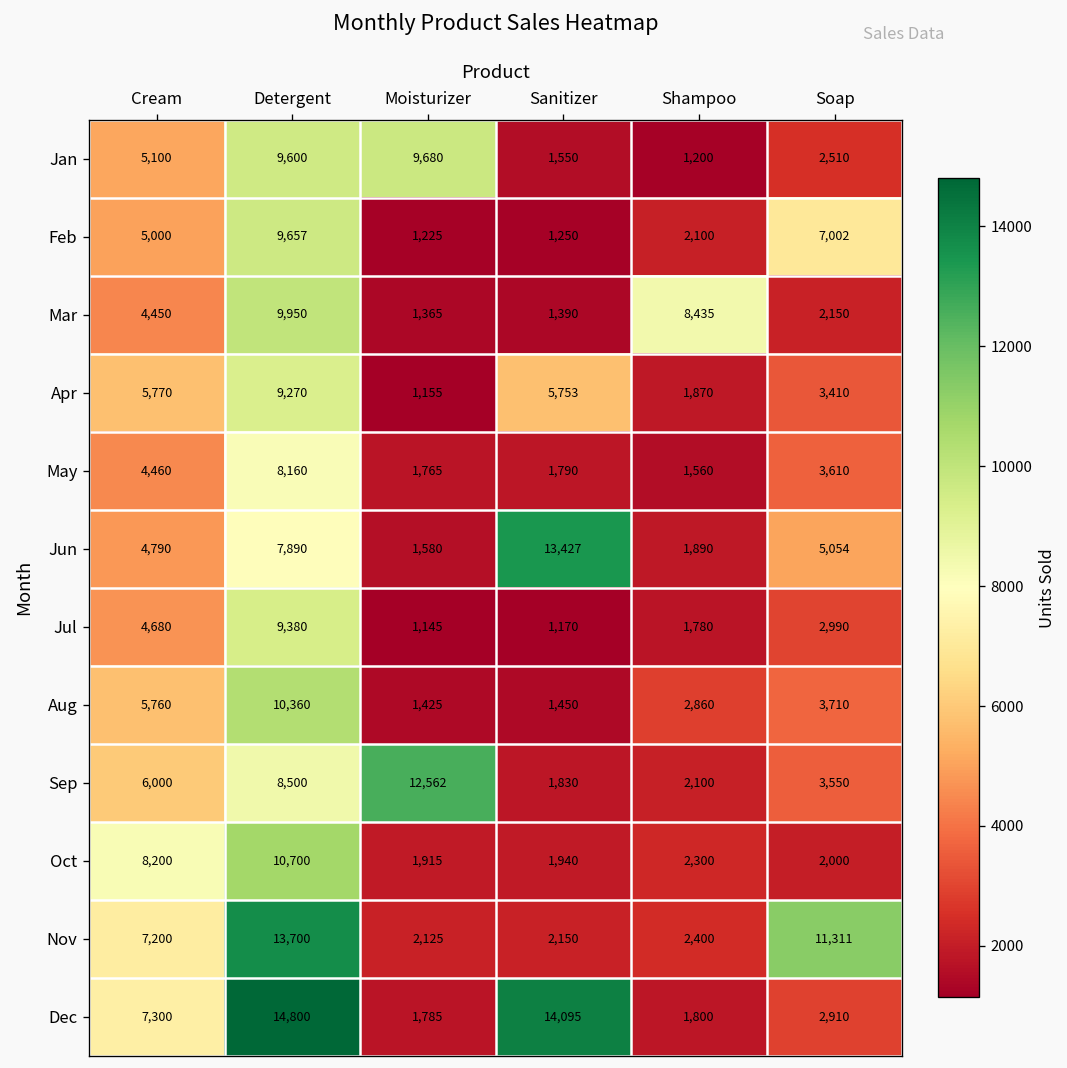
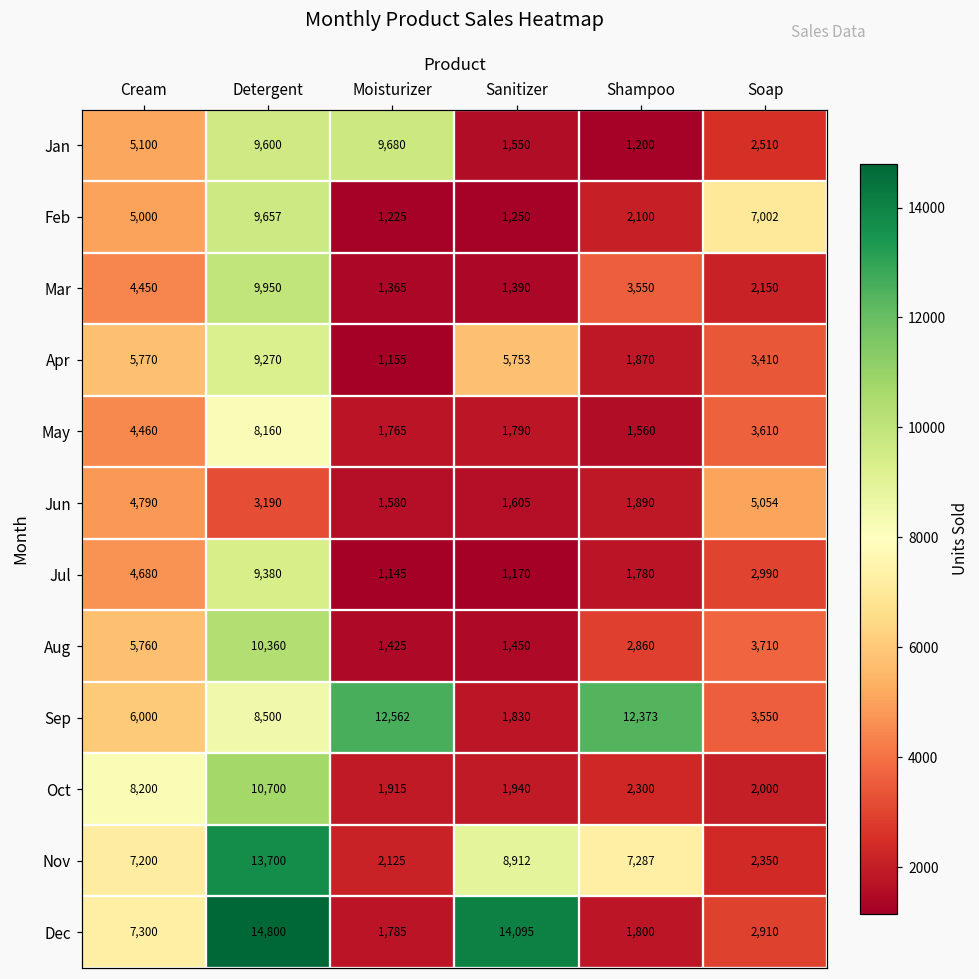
Mar, Shampoo: 8,435 -> 3,550
Jun, Detergent: 7,890 -> 3,190
Jun, Sanitizer: 13,427 -> 1,605
Sep, Shampoo: 2,100 -> 12,373
Nov, Sanitizer: 2,150 -> 8,912
Nov, Shampoo: 2,400 -> 7,287
Nov, Soap: 11,311 -> 2,350
